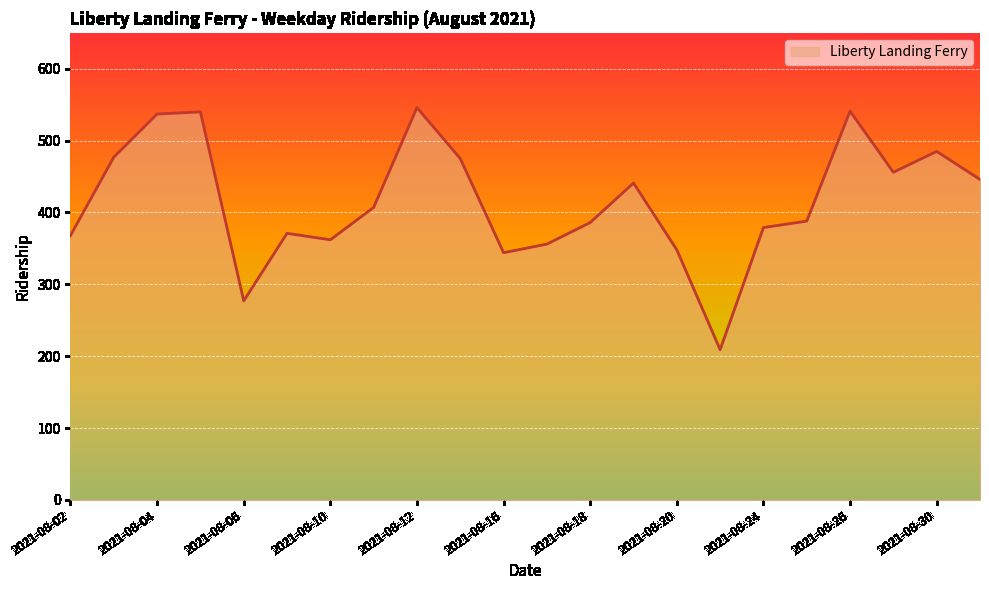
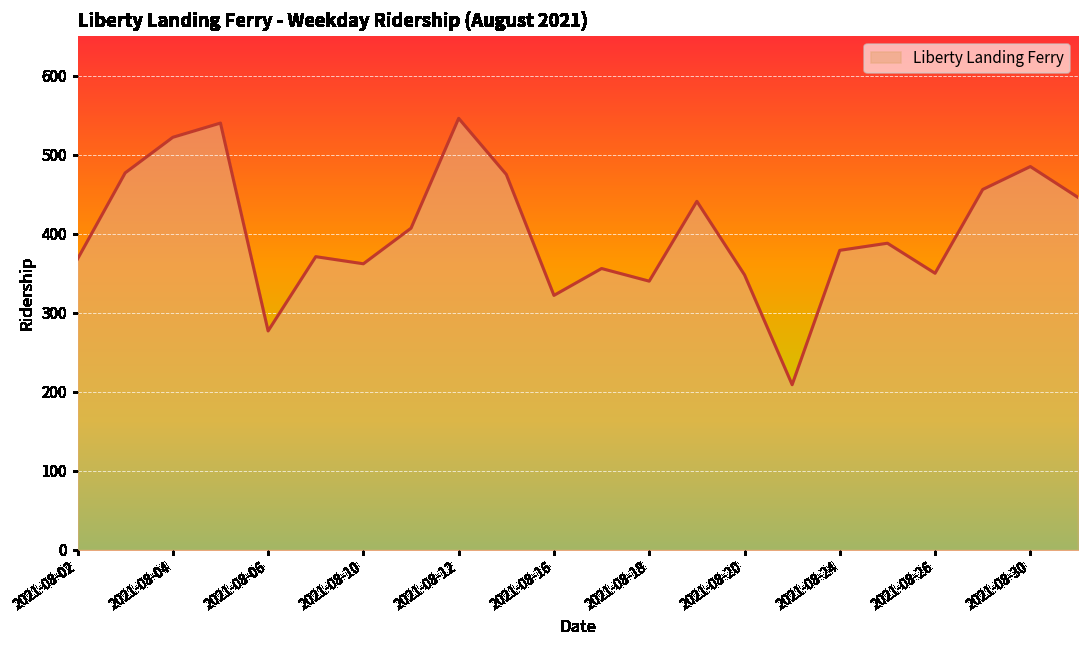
2021-08-04: 540 -> 520
2021-08-16: 340 -> 320
2021-08-18: 390 -> 340
2021-08-26: 540 -> 350
